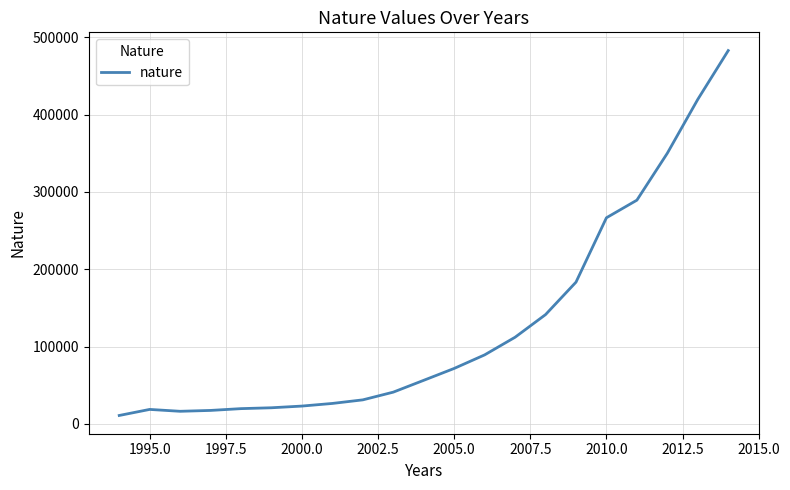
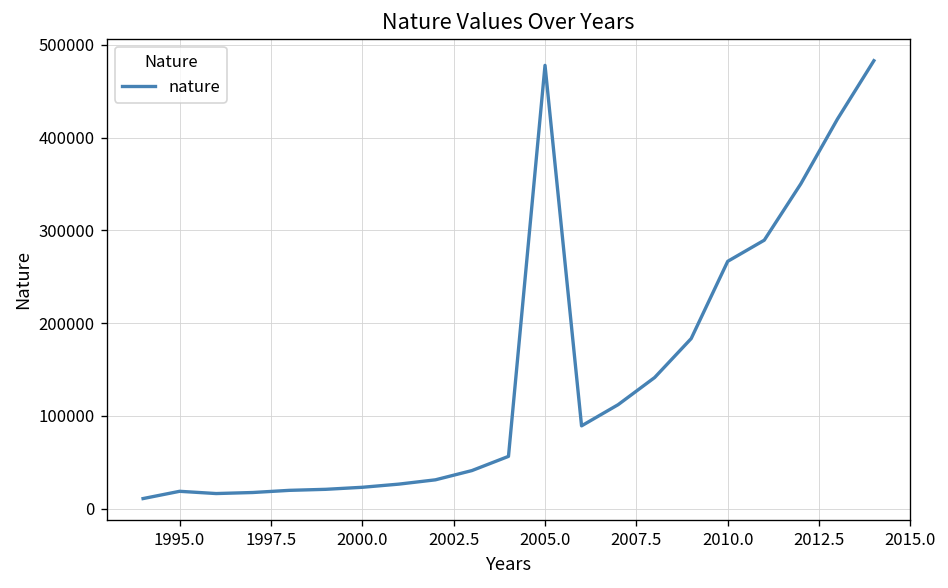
2005.0: 70000 -> 480000
